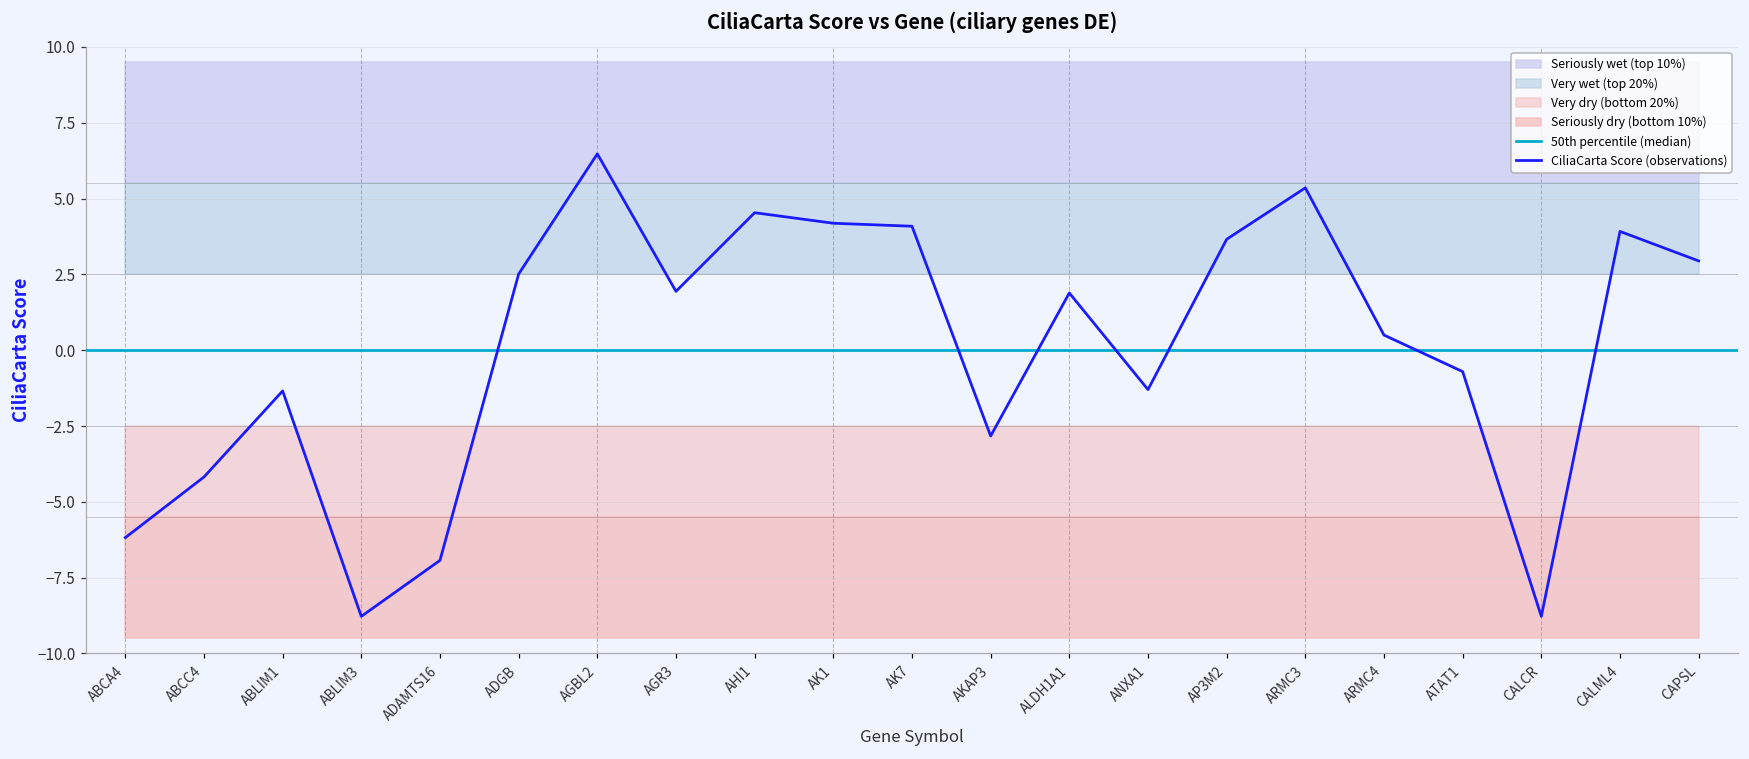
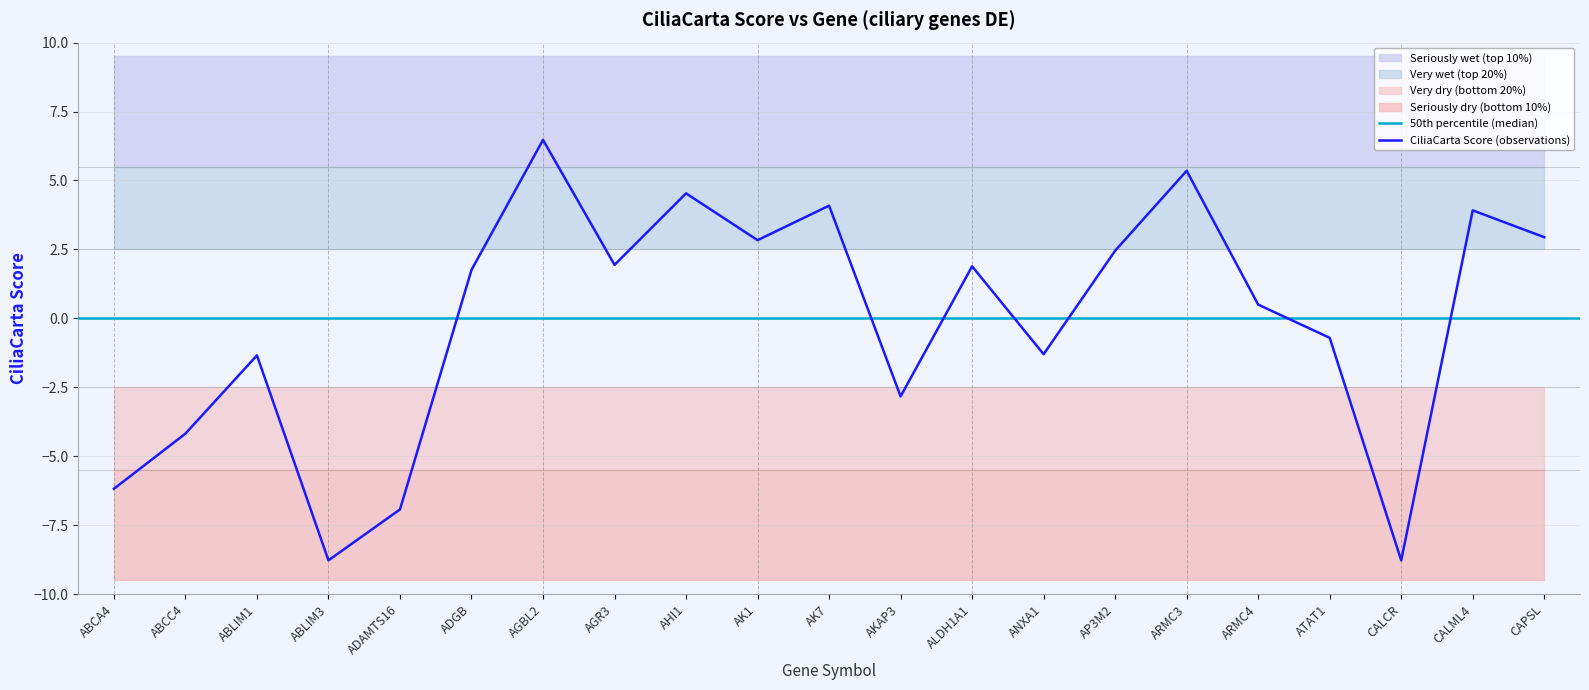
CiliaCarta Score (observations), ADGB: 2.5 -> 1.8
CiliaCarta Score (observations), AK1: 4.2 -> 2.8
CiliaCarta Score (observations), AP3M2: 3.7 -> 2.5
